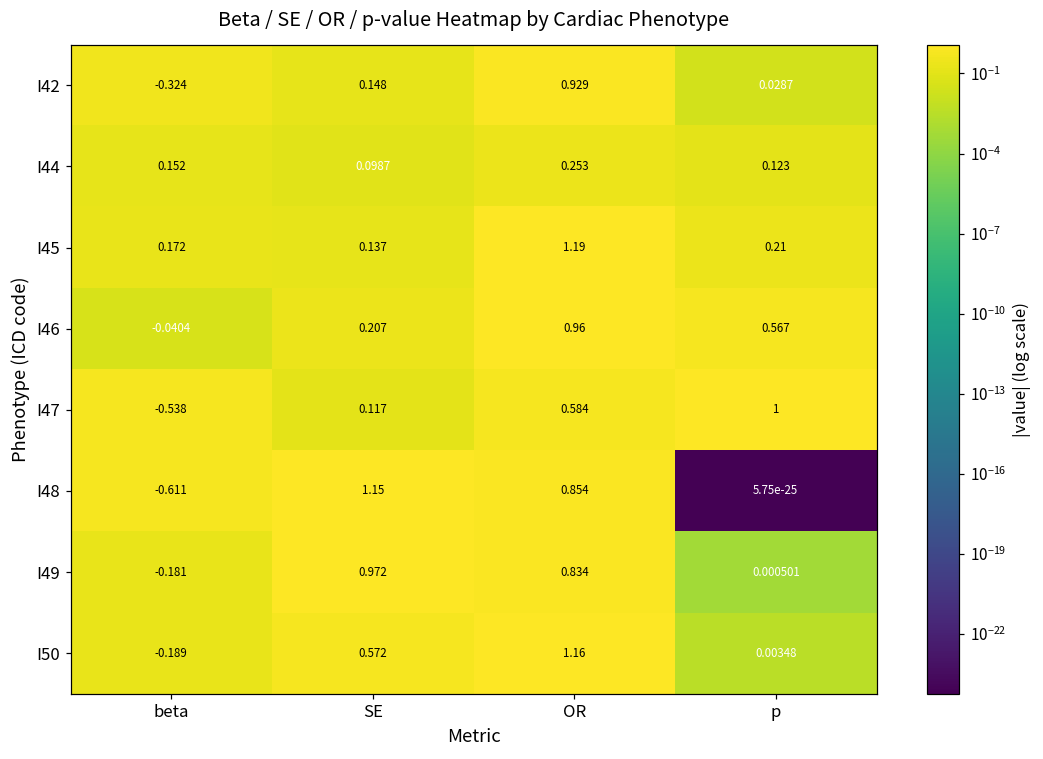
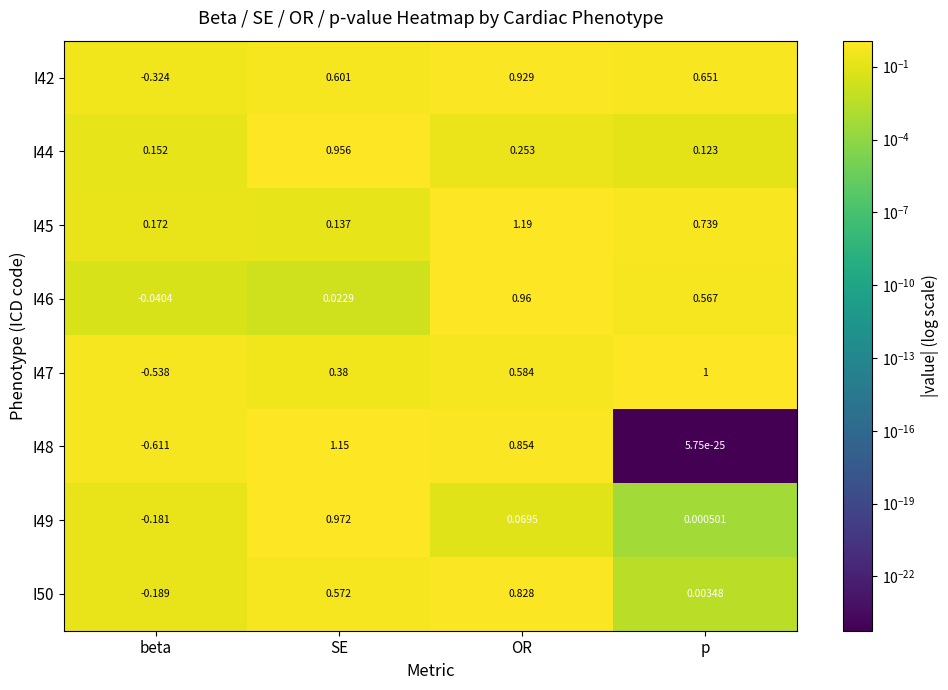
I42, SE: 0.148 -> 0.601
I42, p: 0.0287 -> 0.651
I44, SE: 0.0987 -> 0.956
I45, p: 0.21 -> 0.739
I46, SE: 0.207 -> 0.0229
I47, SE: 0.117 -> 0.38
I49, OR: 0.834 -> 0.0695
I50, OR: 1.16 -> 0.828
